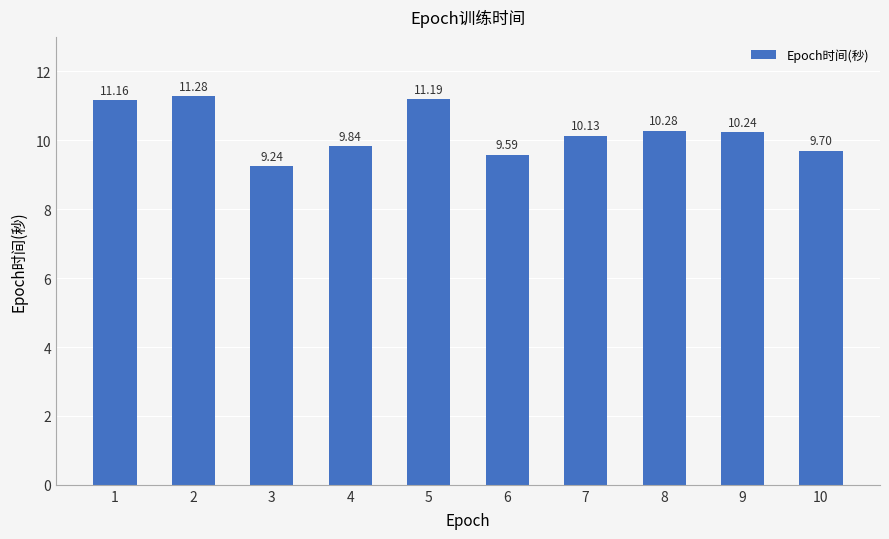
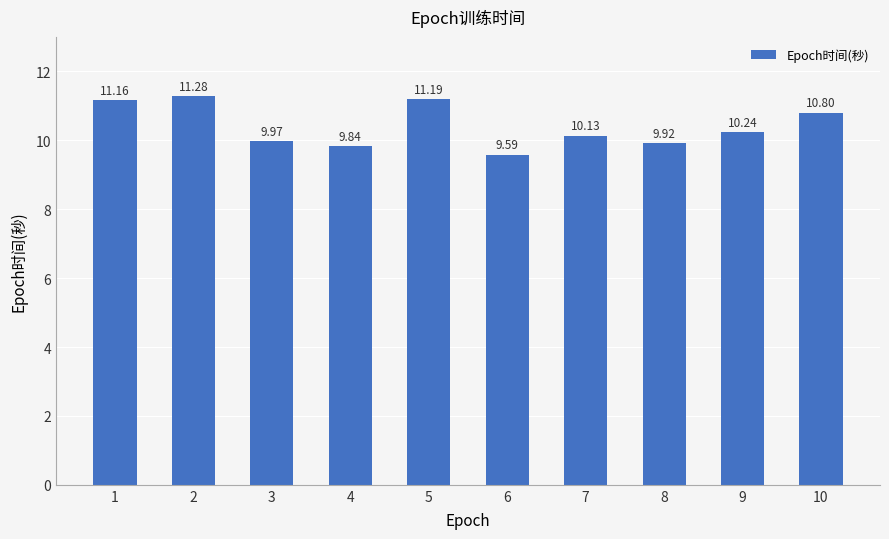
3: 9.24 -> 9.97
8: 10.28 -> 9.92
10: 9.70 -> 10.80
